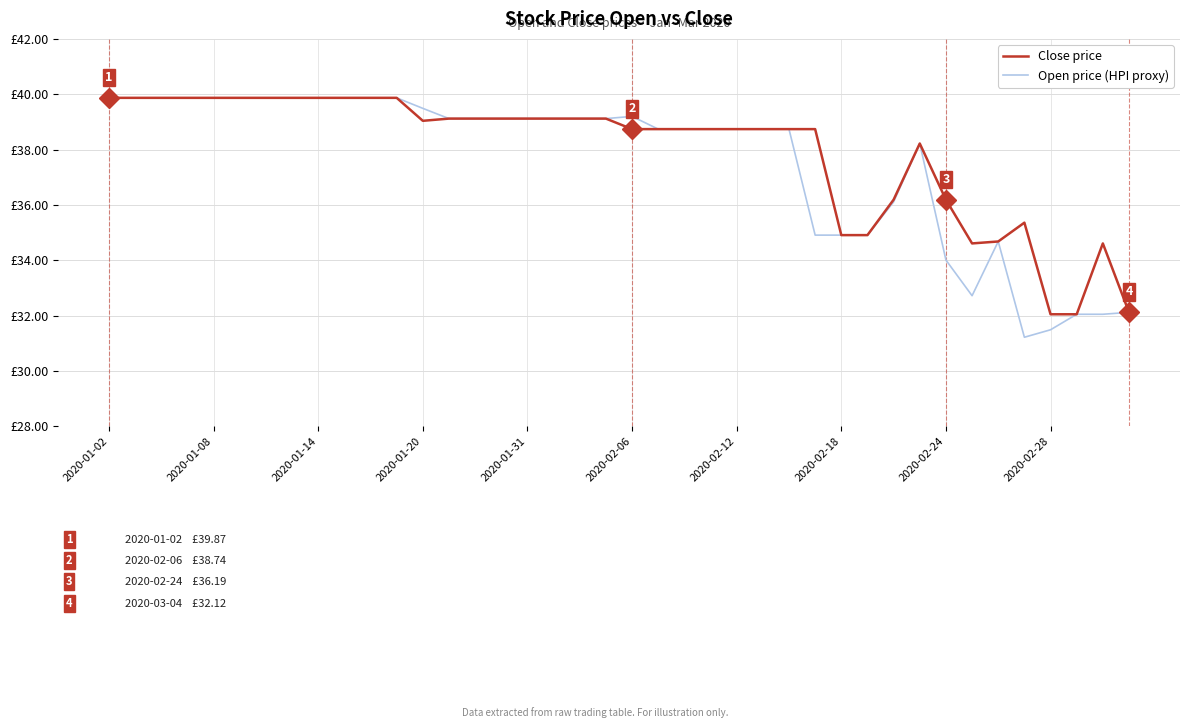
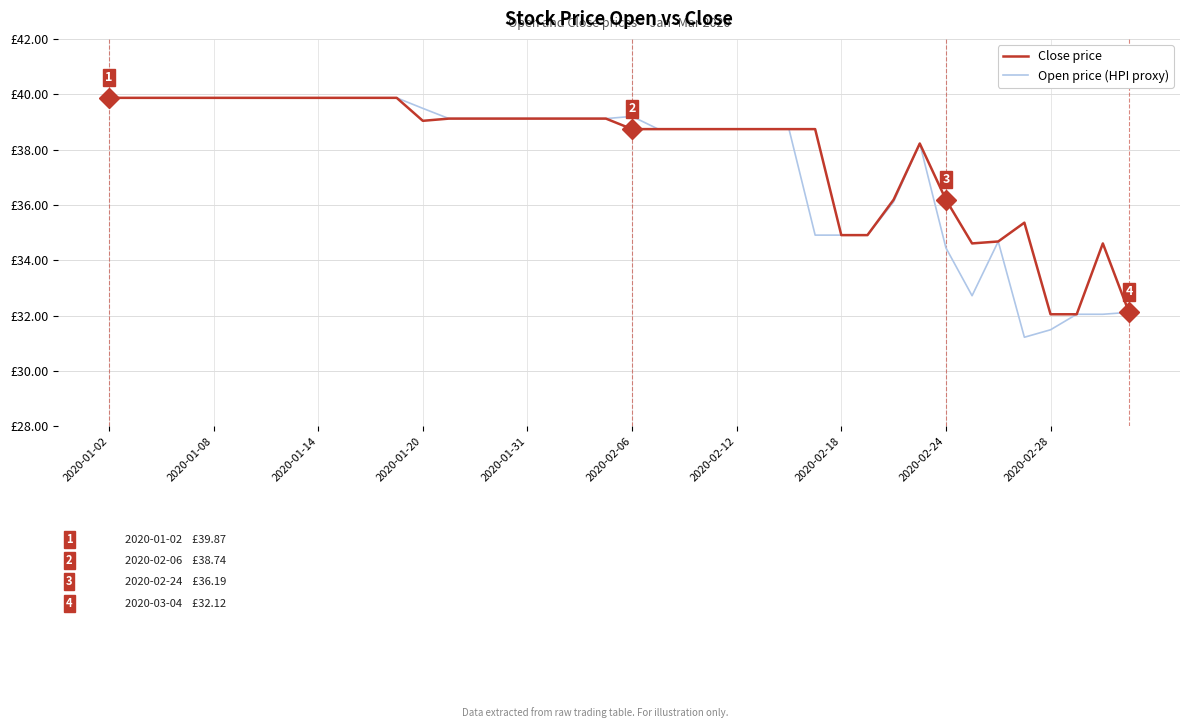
Open price (HPI proxy), 2020-02-24: £34.0 -> £34.5
